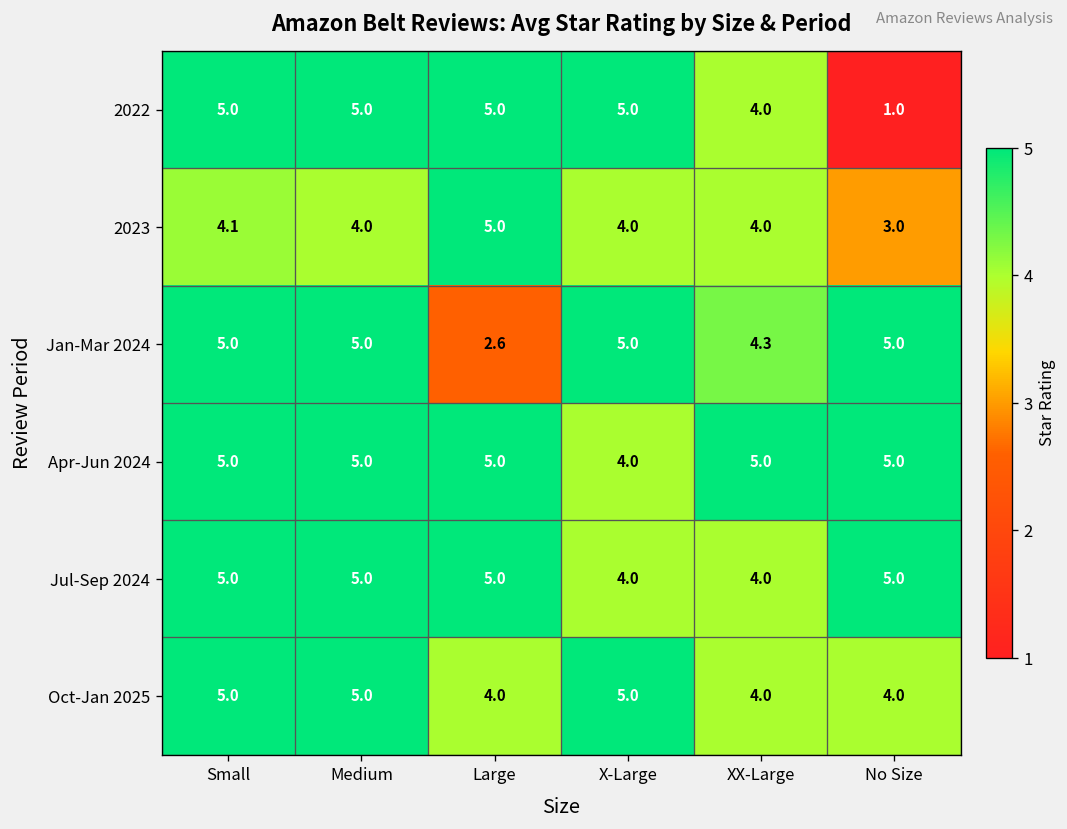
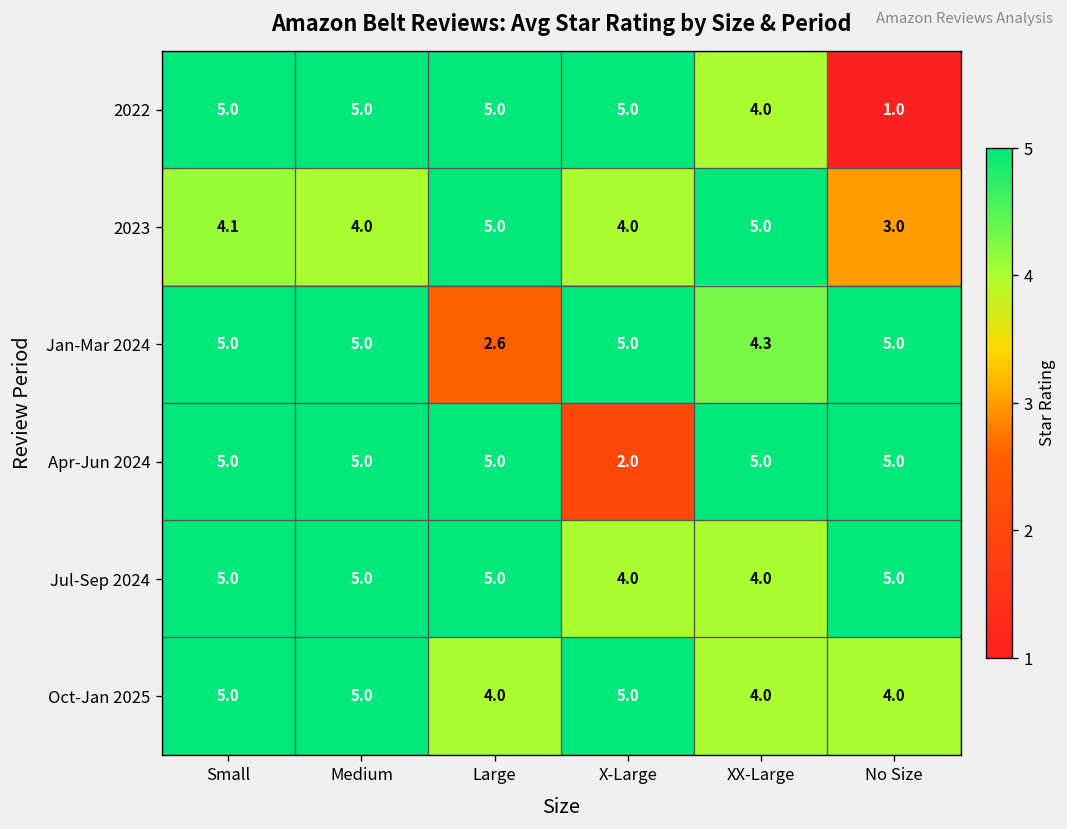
2023, XX-Large: 4.0 -> 5.0
Apr-Jun 2024, X-Large: 4.0 -> 2.0
